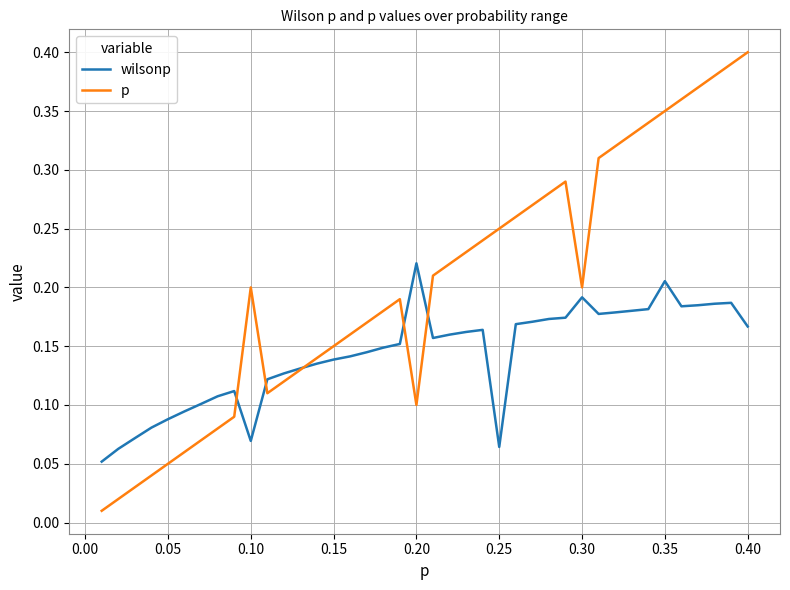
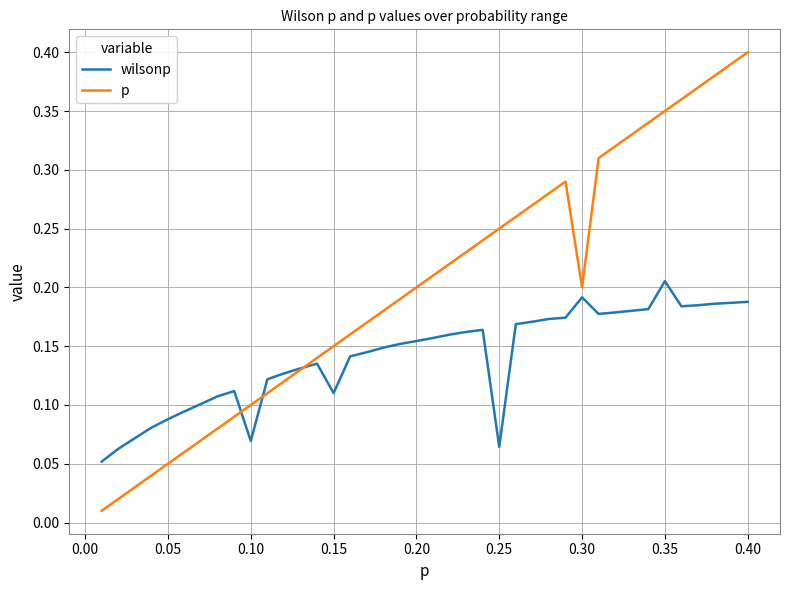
p, 0.10: 0.2 -> 0.1
wilsonp, 0.15: 0.139 -> 0.110
wilsonp, 0.20: 0.221 -> 0.154
p, 0.20: 0.1 -> 0.2
wilsonp, 0.40: 0.167 -> 0.188
